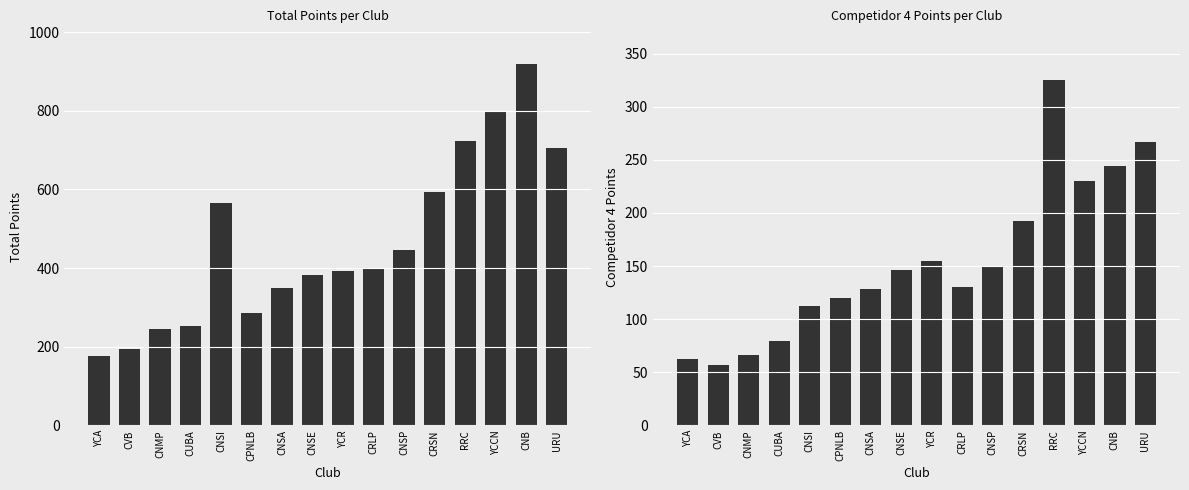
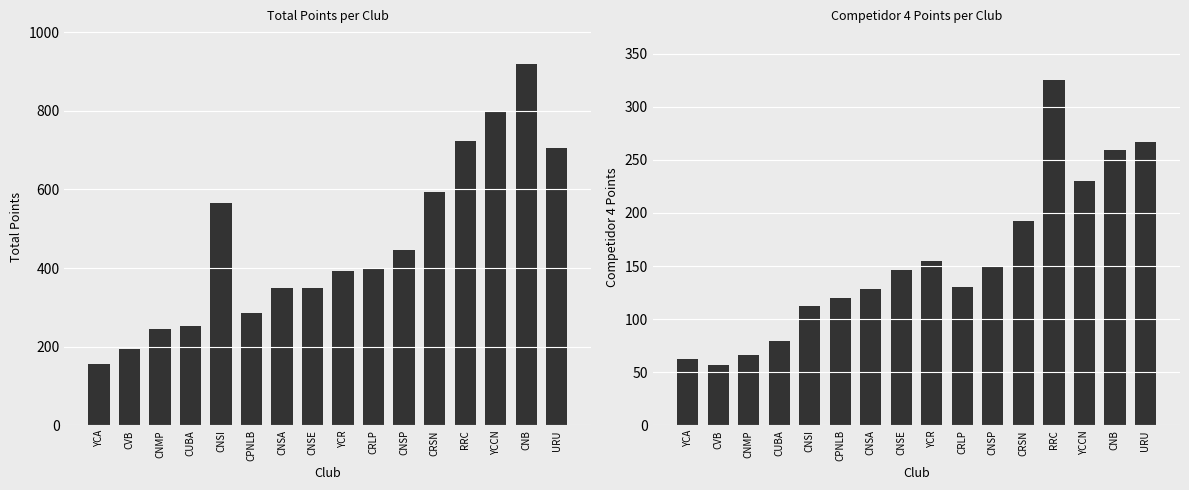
Total Points per Club, YCA: 180 -> 160
Total Points per Club, CNSE: 380 -> 350
Competidor 4 Points per Club, CNB: 244 -> 259
